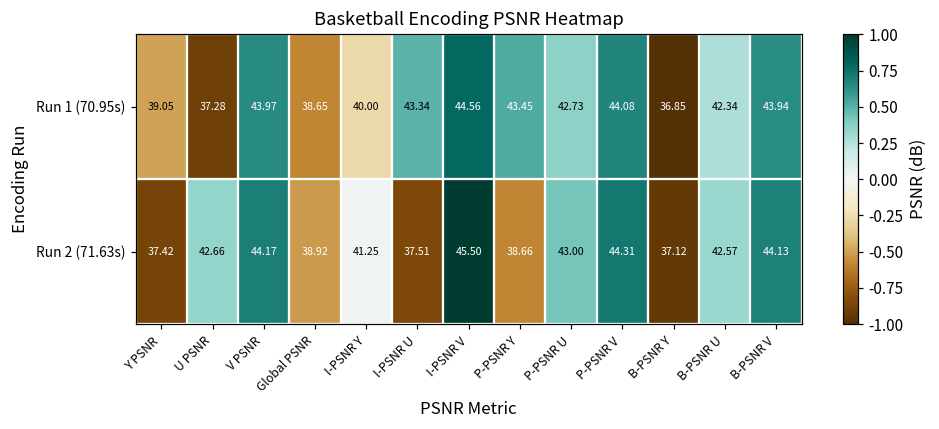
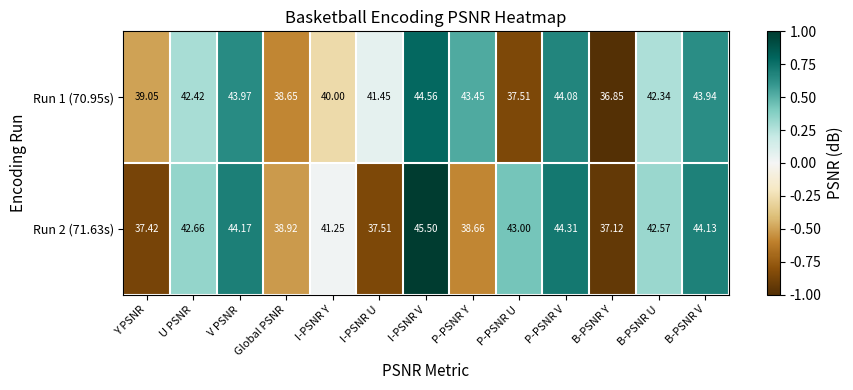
Run 1 (70.95s), U PSNR: 37.28 -> 42.42
Run 1 (70.95s), I-PSNR U: 43.34 -> 41.45
Run 1 (70.95s), P-PSNR U: 42.73 -> 37.51
